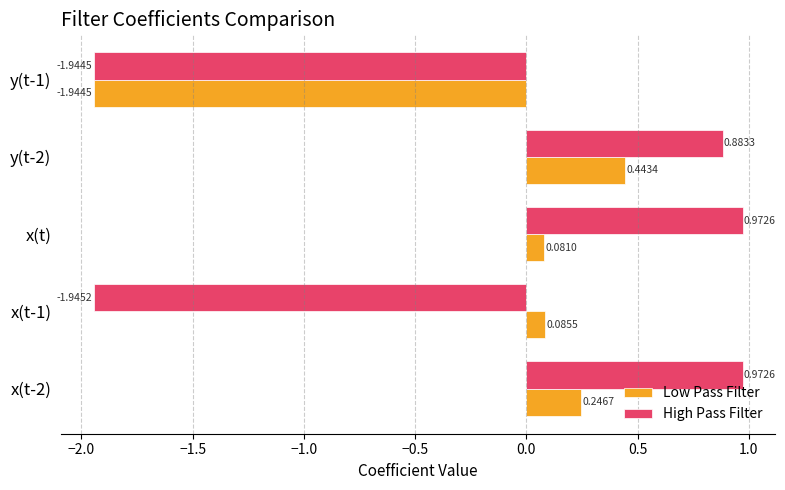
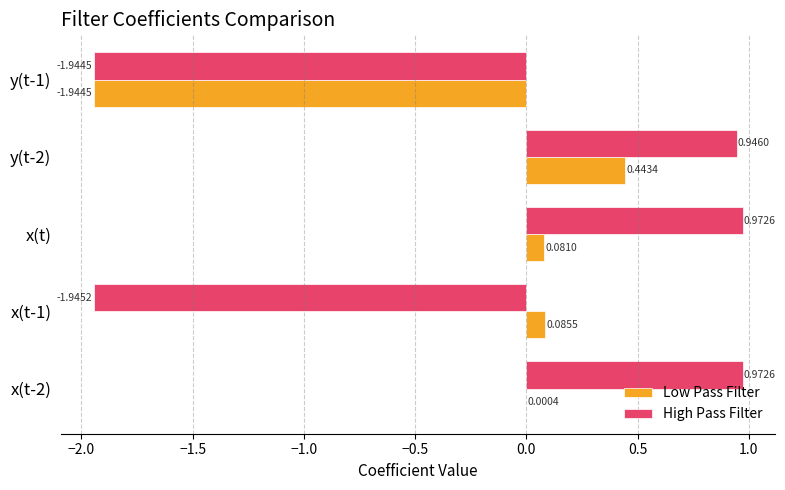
High Pass Filter, y(t-2): 0.8833 -> 0.9460
Low Pass Filter, x(t-2): 0.2467 -> 0.0004
